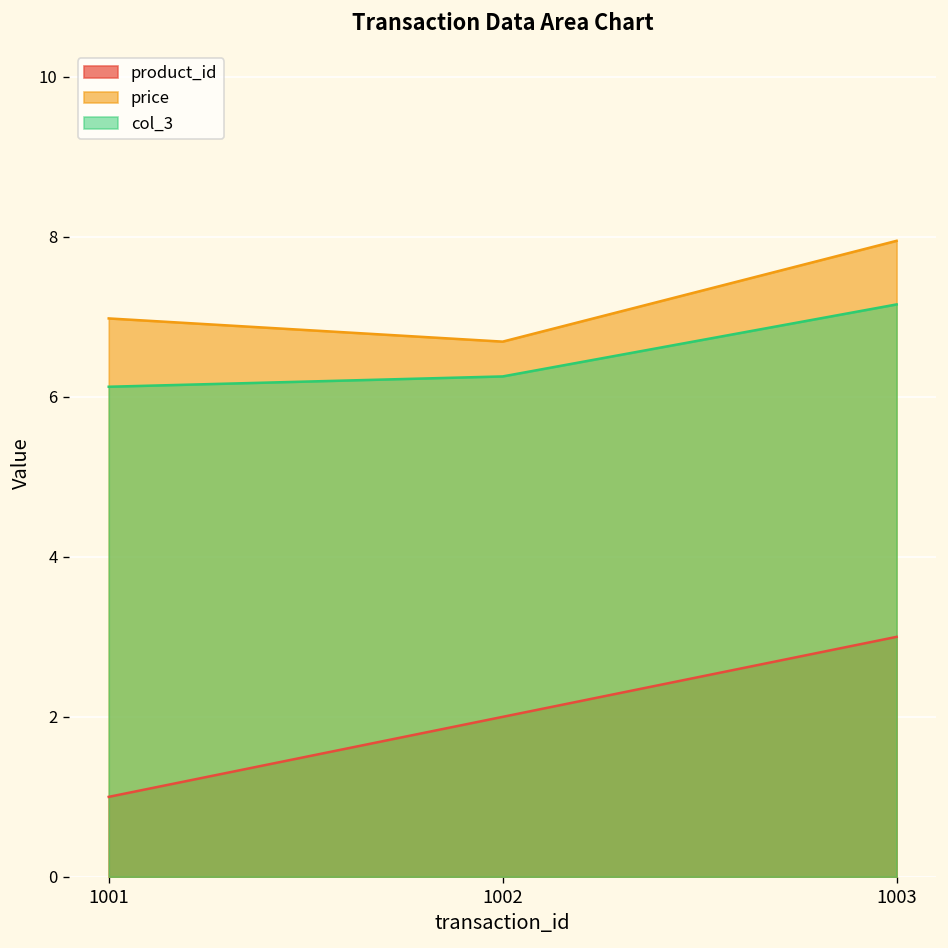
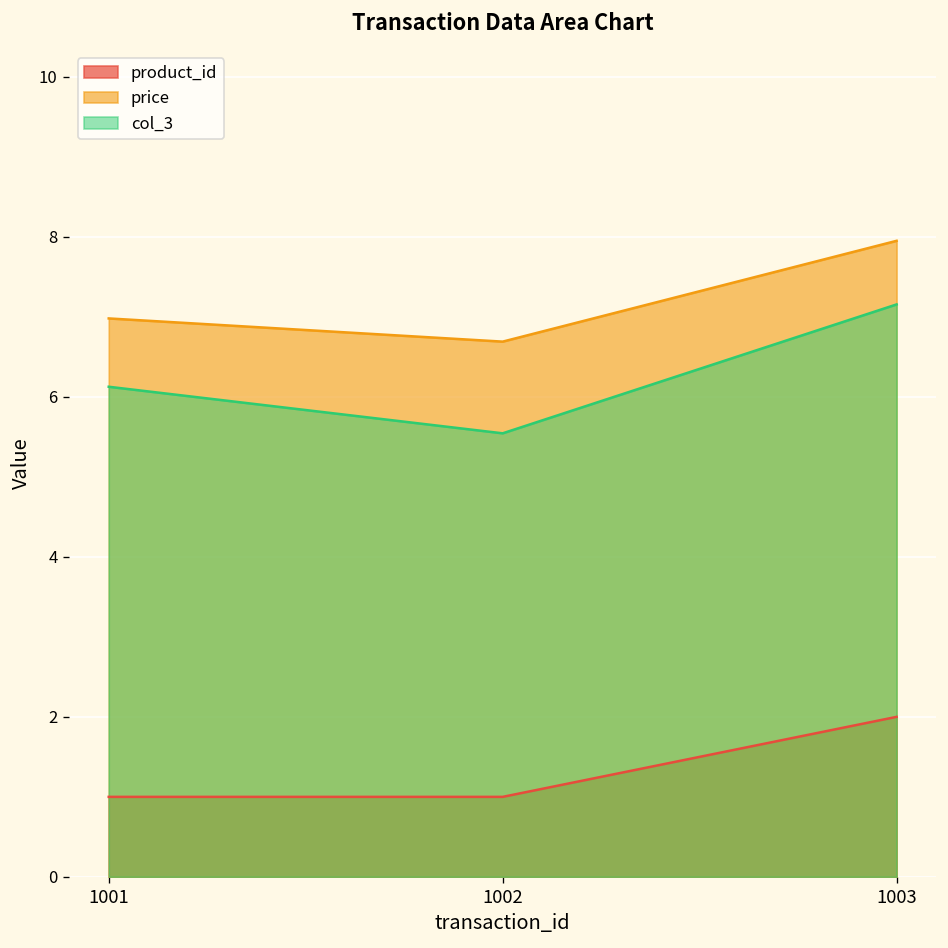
product_id, 1002: 2 -> 1
col_3, 1002: 6.3 -> 5.5
product_id, 1003: 3 -> 2
